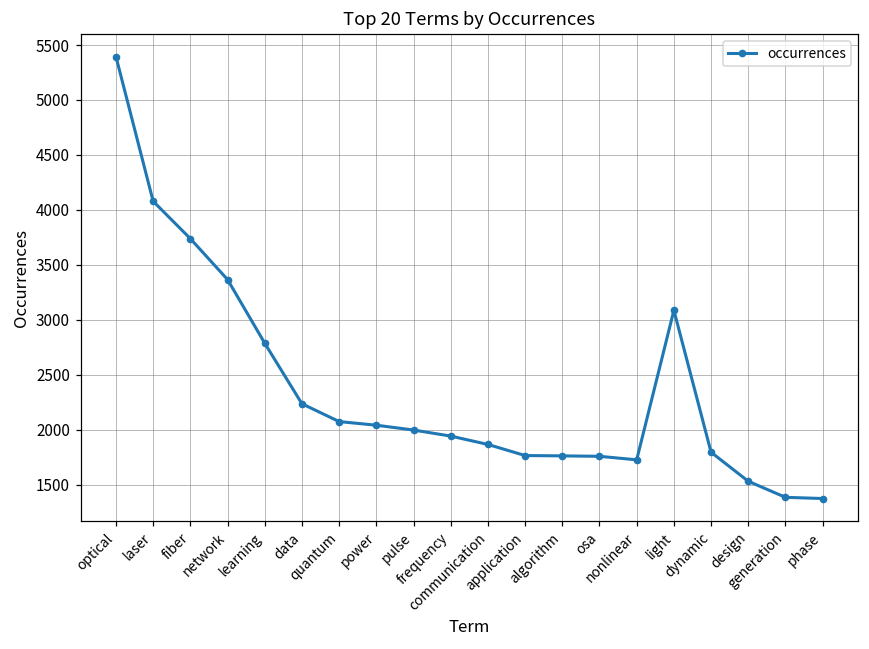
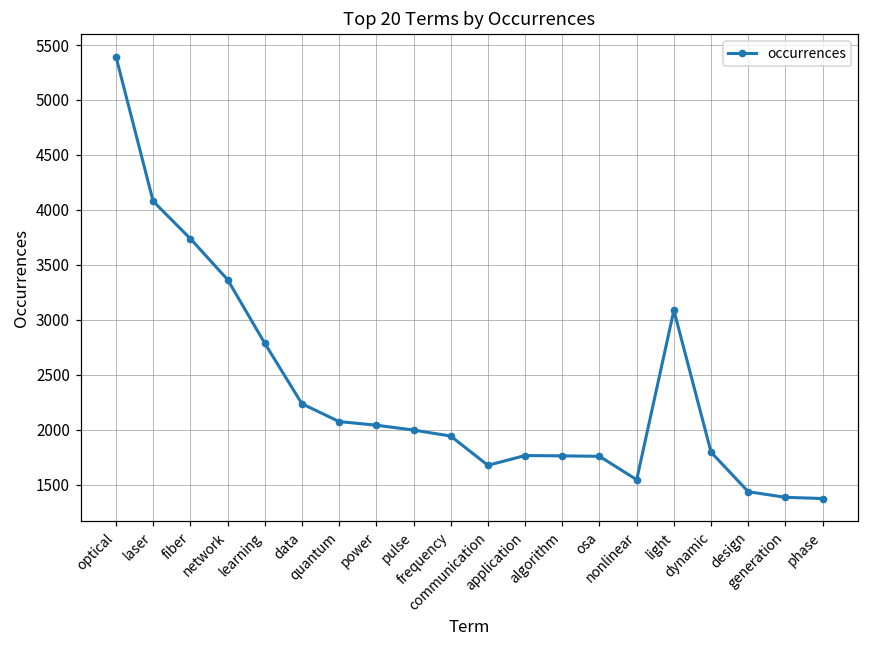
communication: 1900 -> 1700
nonlinear: 1700 -> 1500
design: 1500 -> 1400
